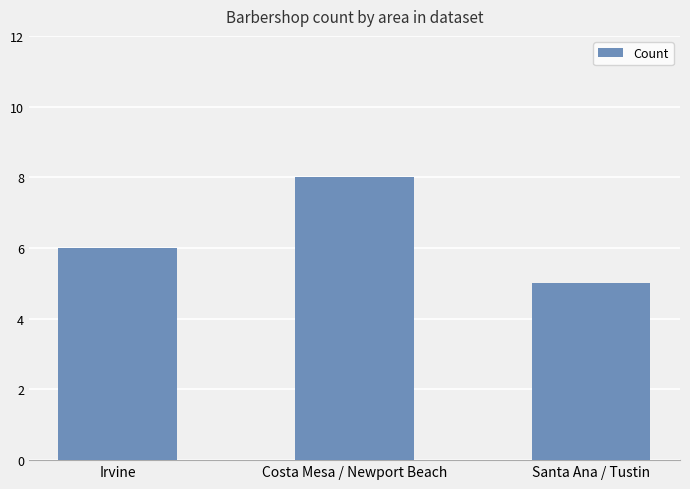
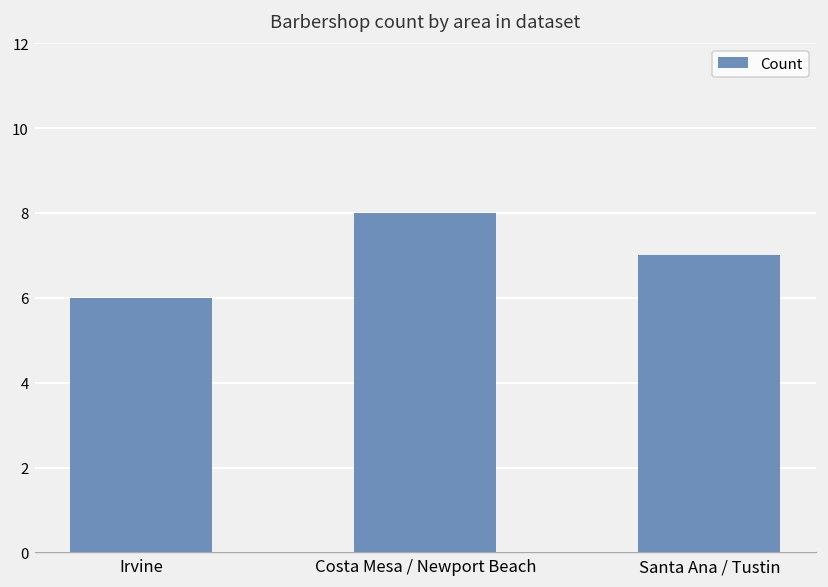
Santa Ana / Tustin: 5 -> 7
